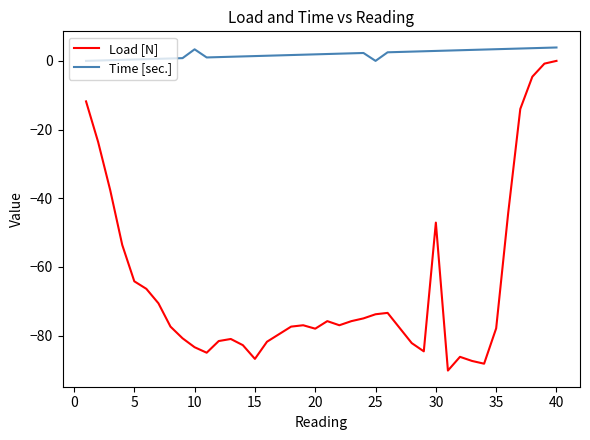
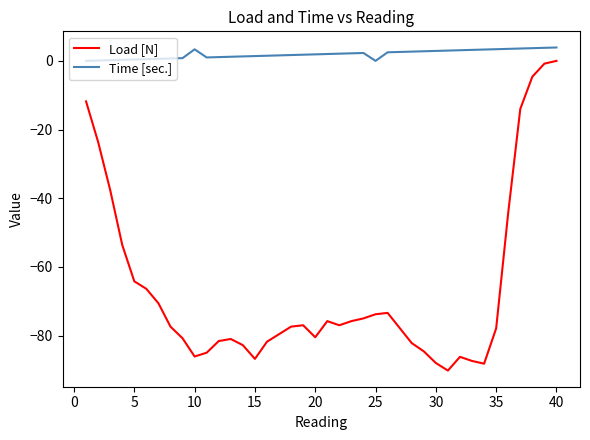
Load [N], 10: -83 -> -86
Load [N], 20: -78 -> -81
Load [N], 30: -47 -> -88
